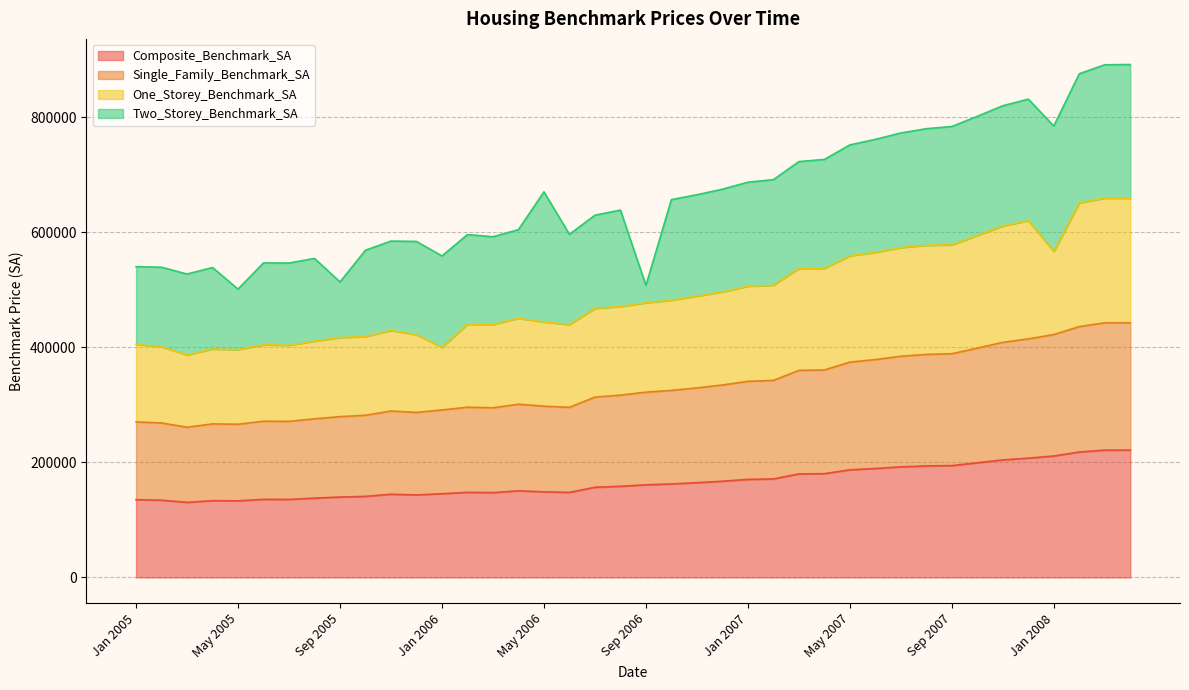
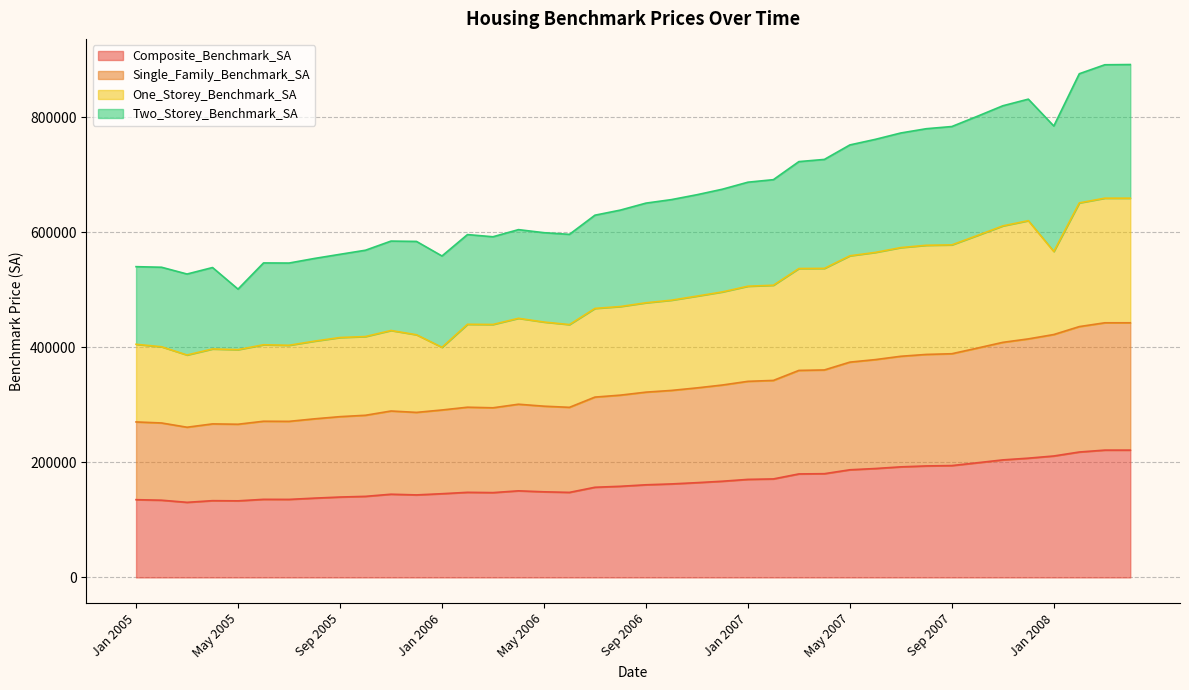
Two_Storey_Benchmark_SA, Sep 2005: 100000 -> 140000
Two_Storey_Benchmark_SA, May 2006: 230000 -> 160000
Two_Storey_Benchmark_SA, Sep 2006: 30000 -> 170000
